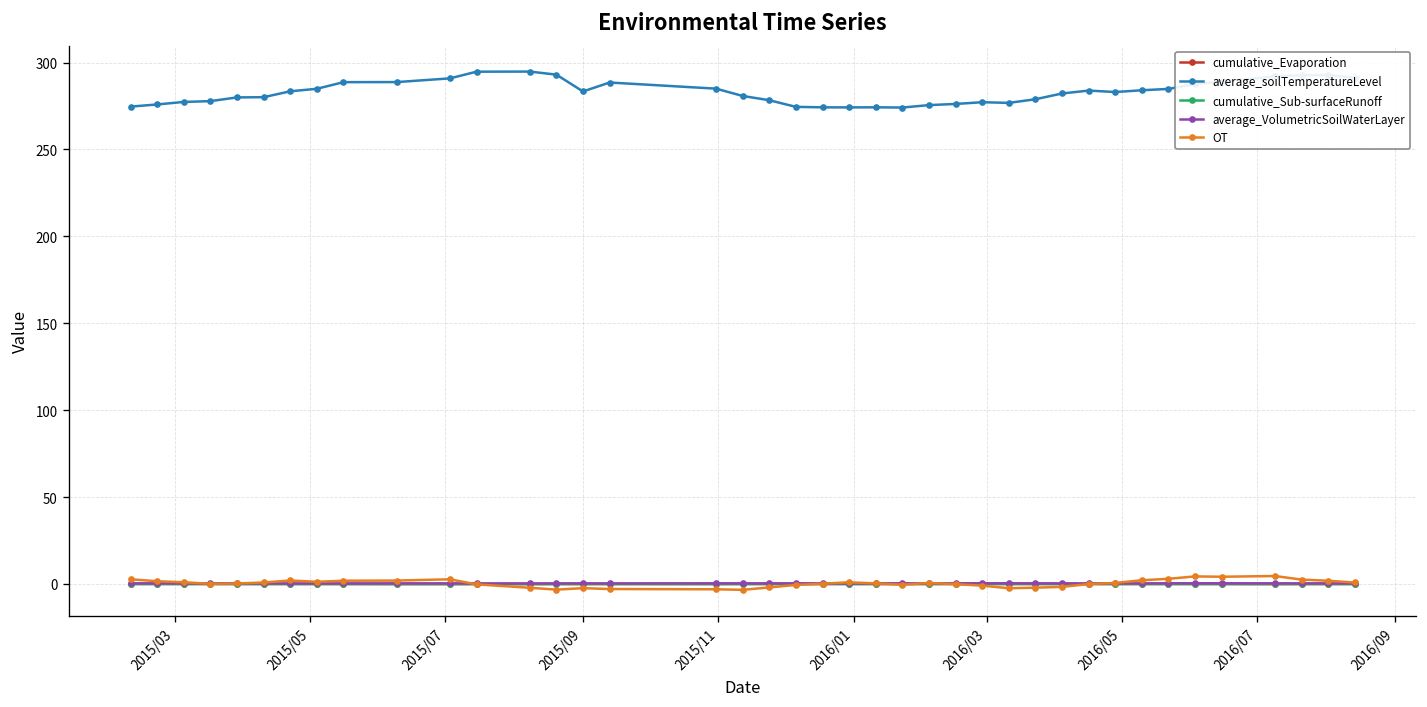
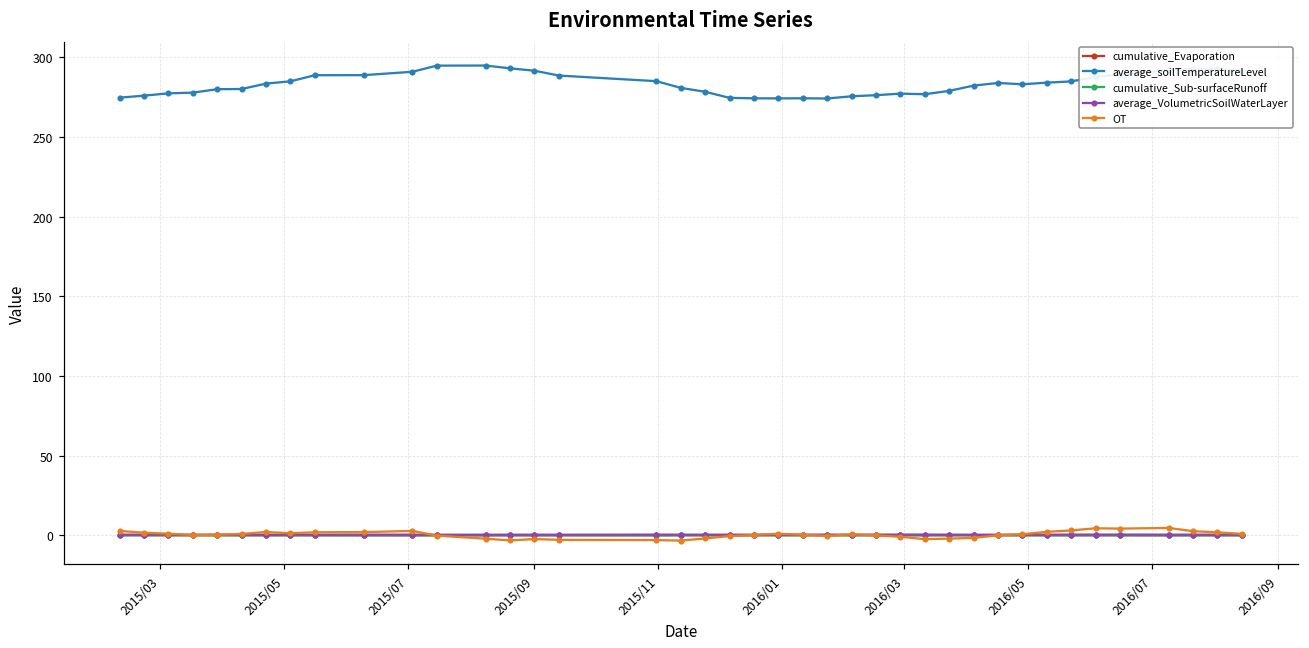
average_soilTemperatureLevel, 2015/09: 283 -> 292
